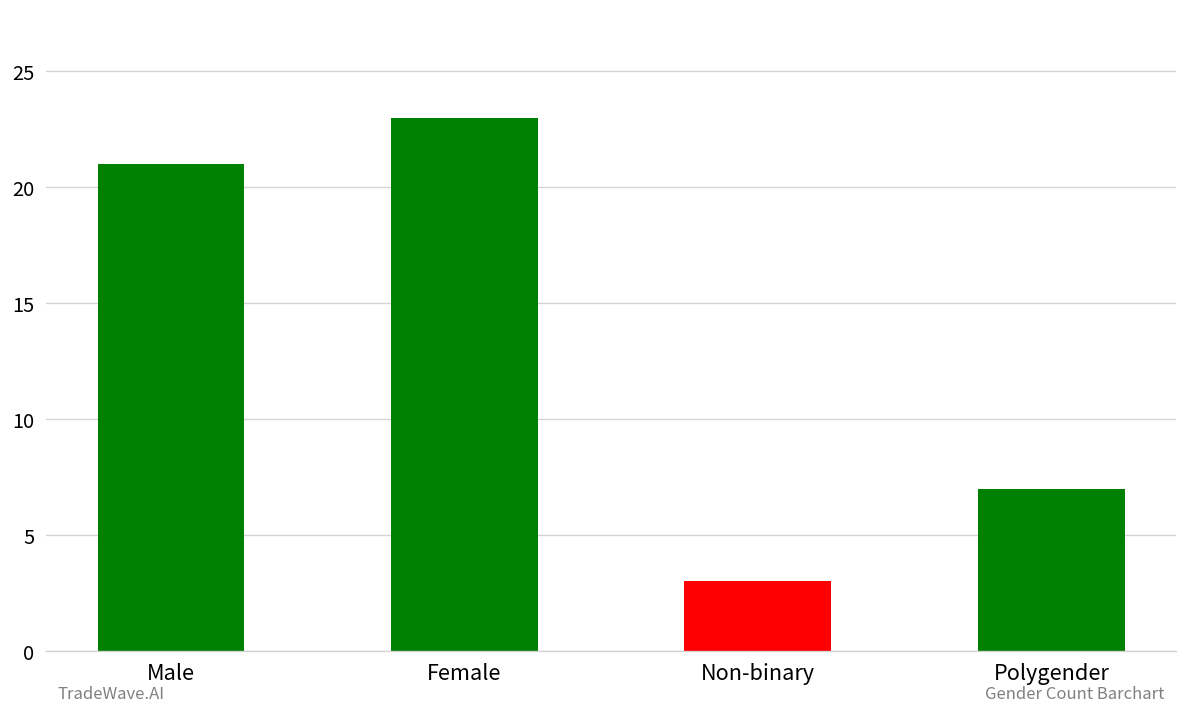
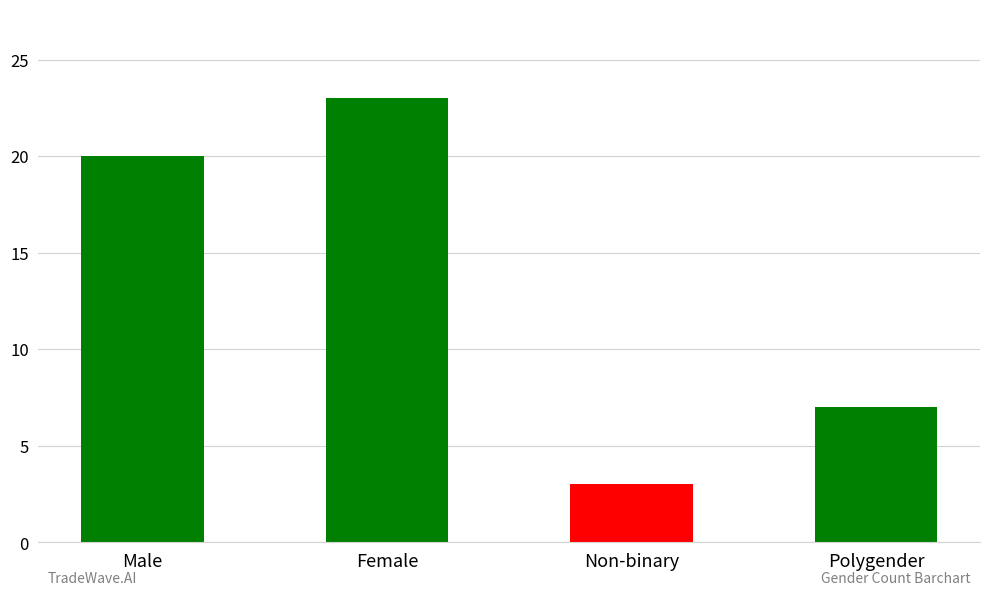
Male: 21 -> 20
